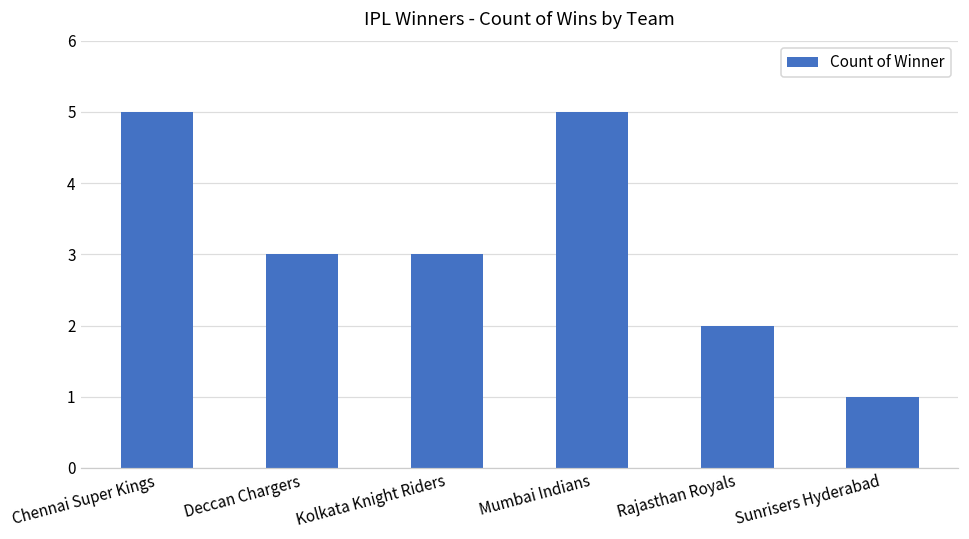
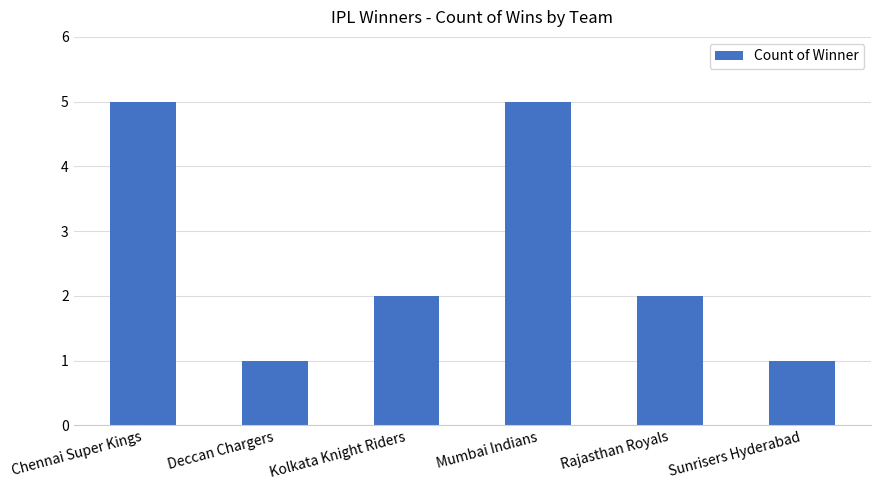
Deccan Chargers: 3 -> 1
Kolkata Knight Riders: 3 -> 2
